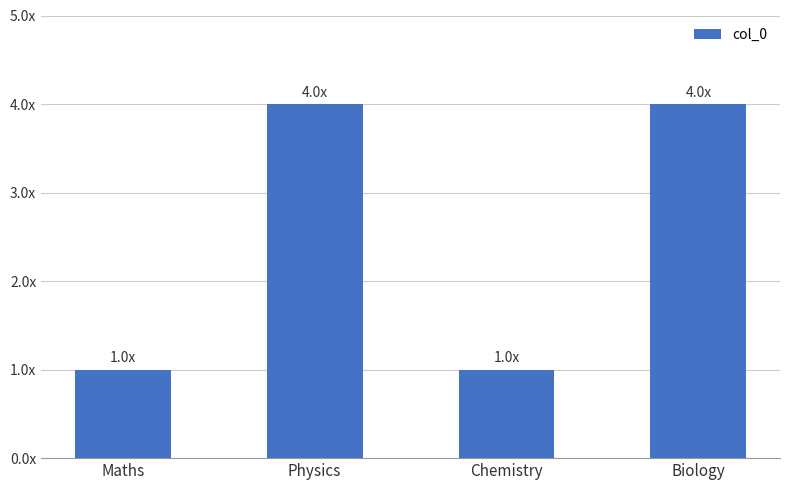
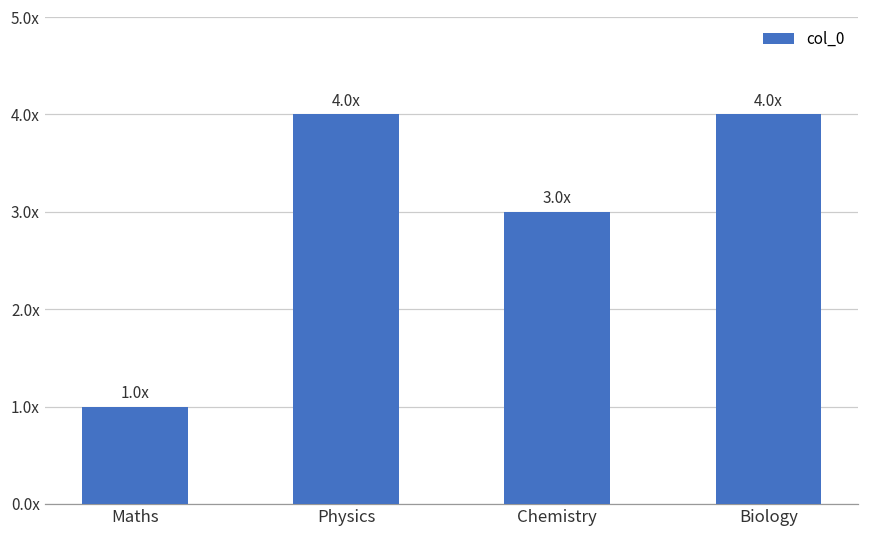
Chemistry: 1.0x -> 3.0x
